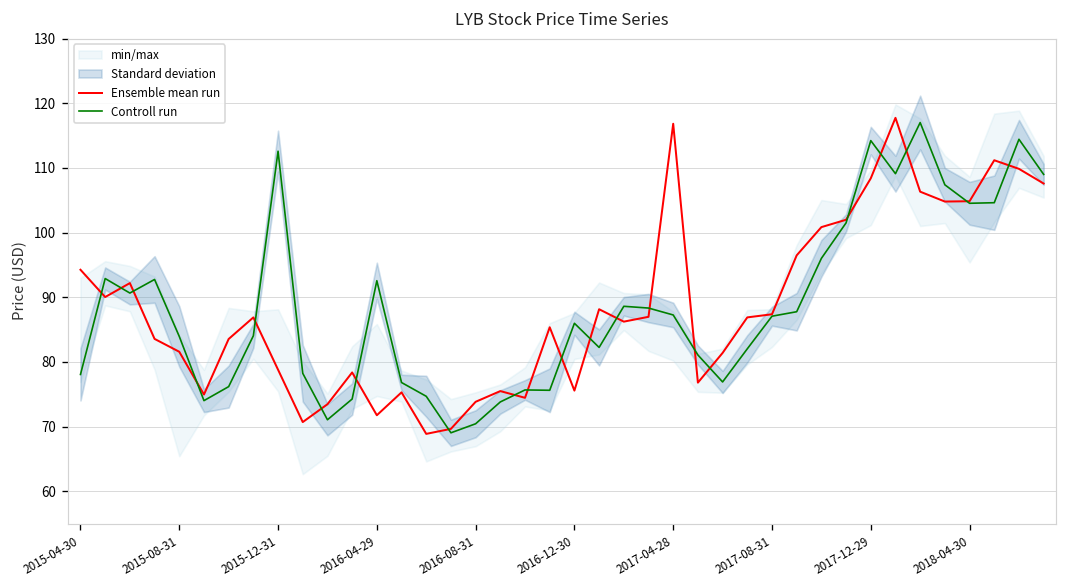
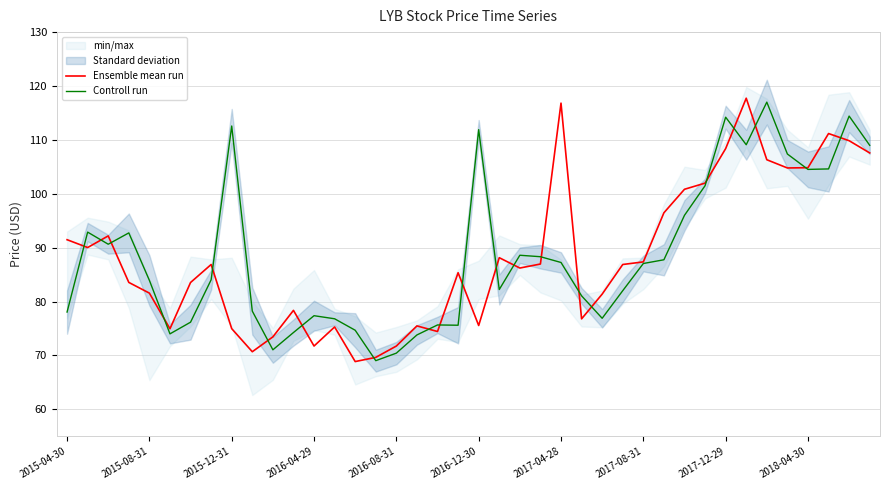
Ensemble mean run, 2015-04-30: 94 -> 91
Ensemble mean run, 2015-12-31: 79 -> 75
Controll run, 2016-04-29: 93 -> 77
Ensemble mean run, 2016-08-31: 74 -> 72
Controll run, 2016-12-30: 86 -> 112
